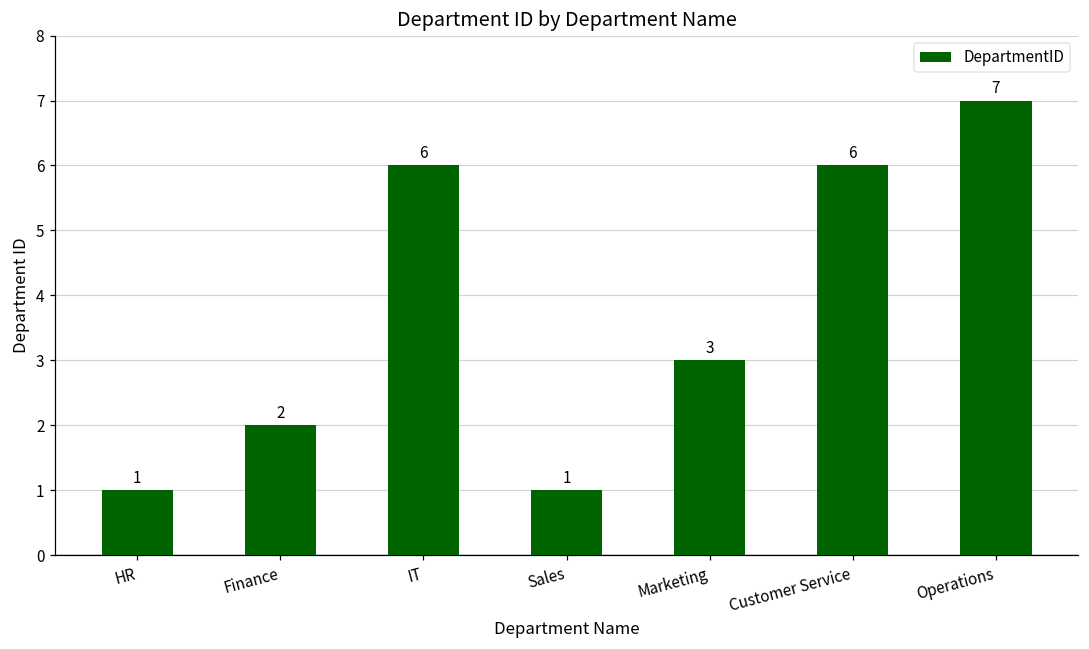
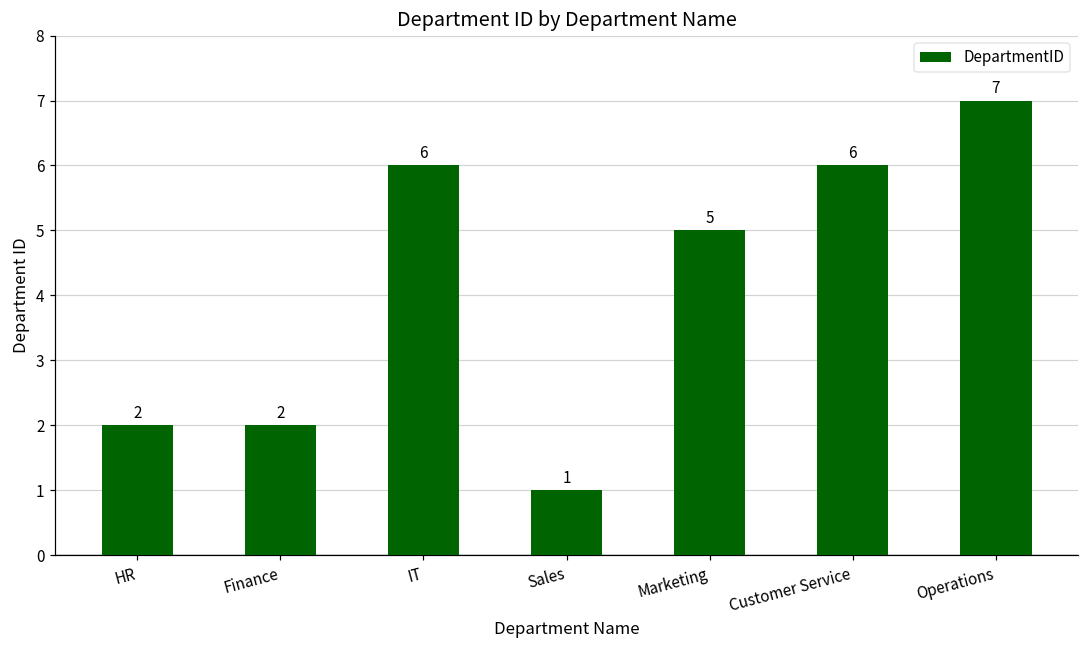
HR: 1 -> 2
Marketing: 3 -> 5
